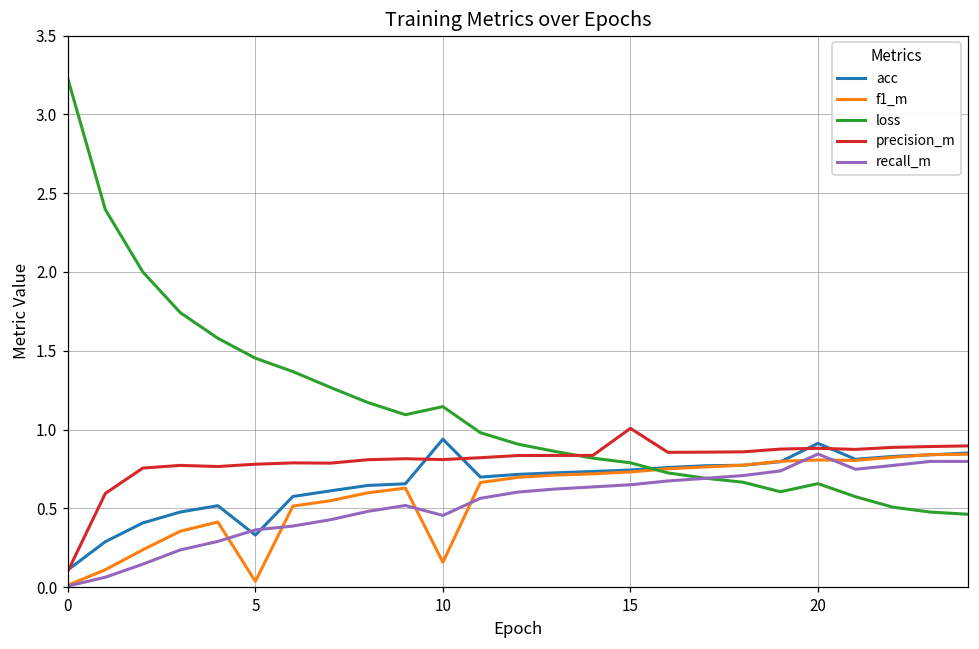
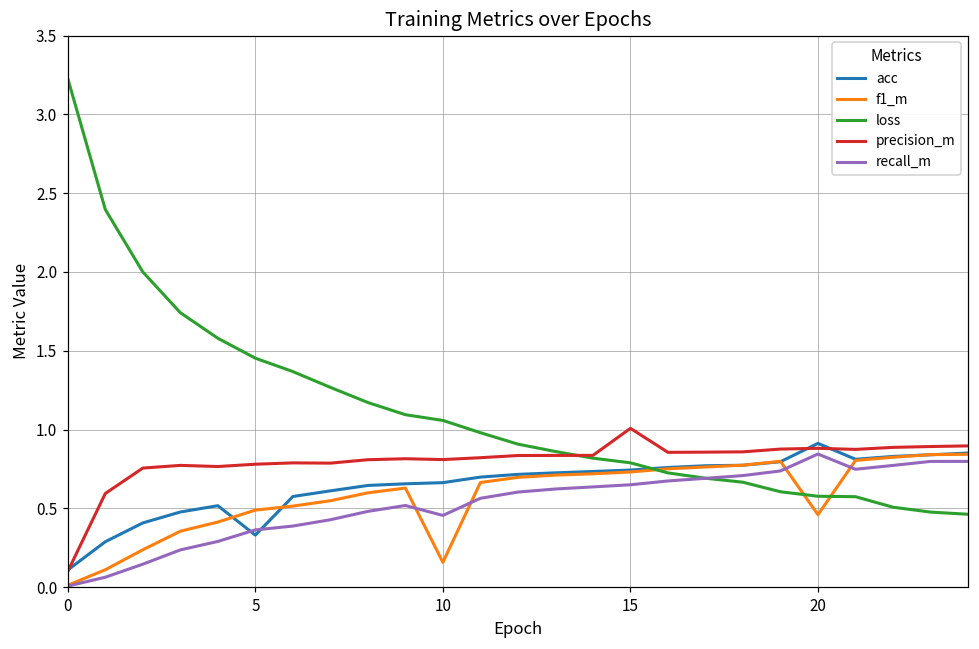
f1_m, 5: 0.04 -> 0.49
acc, 10: 0.94 -> 0.66
loss, 10: 1.15 -> 1.06
f1_m, 20: 0.81 -> 0.46
loss, 20: 0.66 -> 0.58
